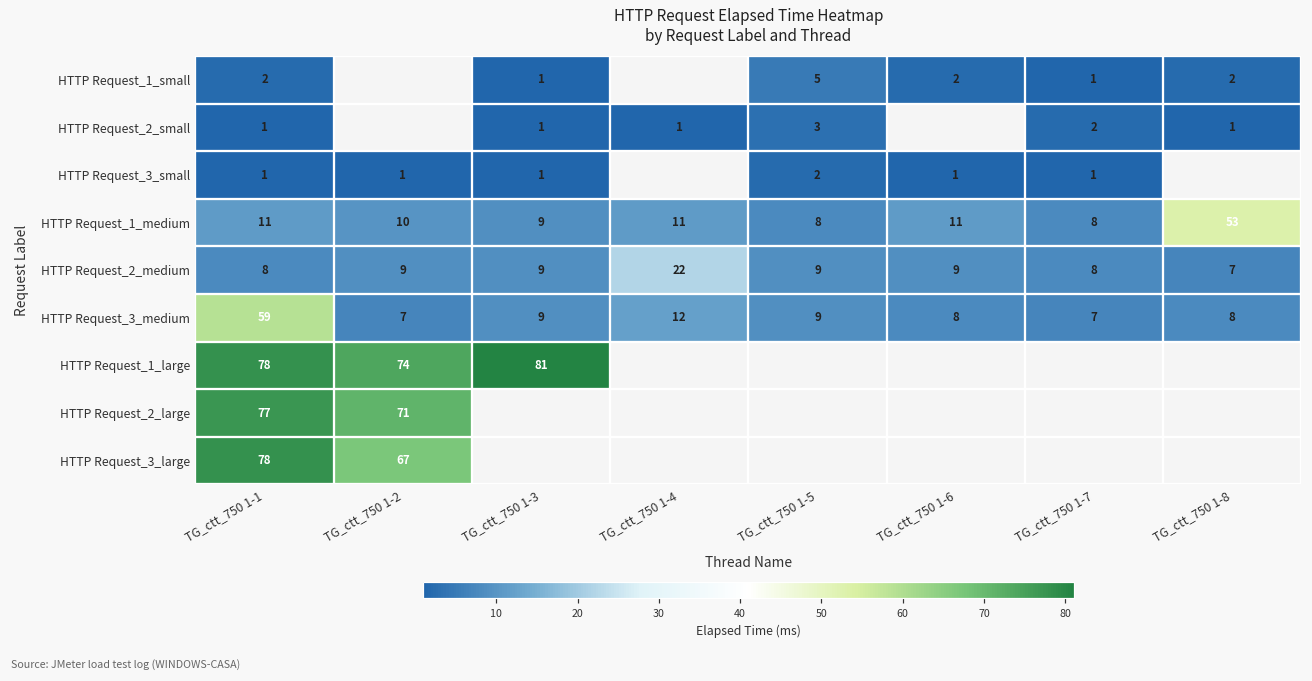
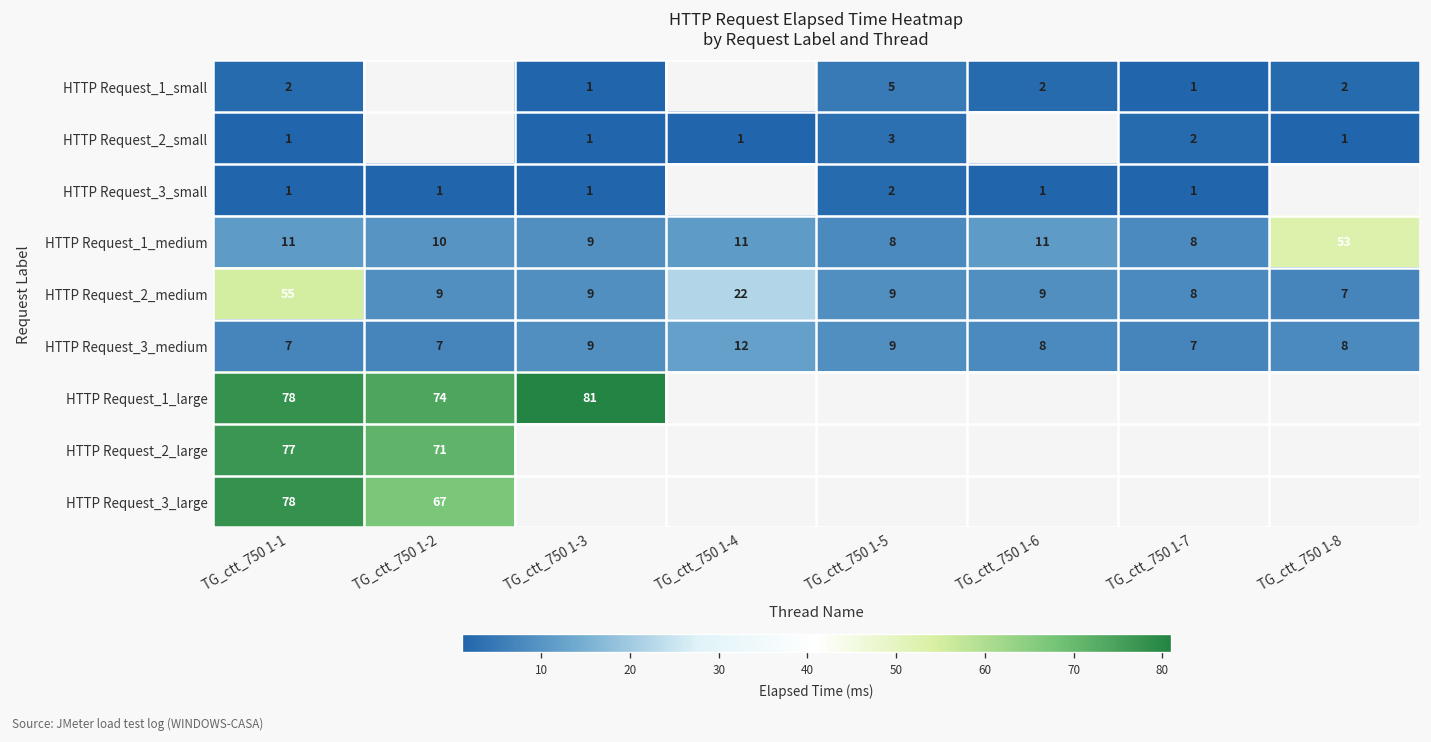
HTTP Request_2_medium, TG_ctt_750 1-1: 8 -> 55
HTTP Request_3_medium, TG_ctt_750 1-1: 59 -> 7
